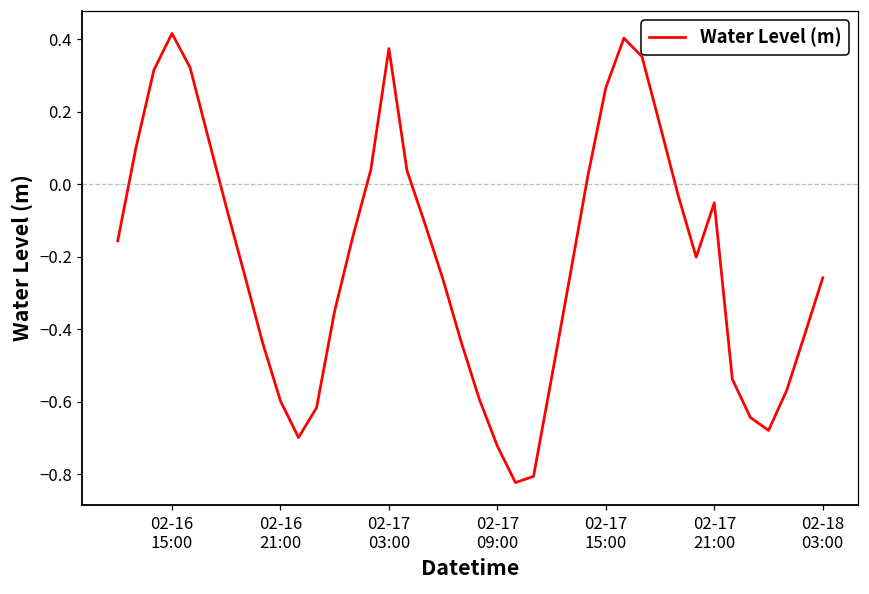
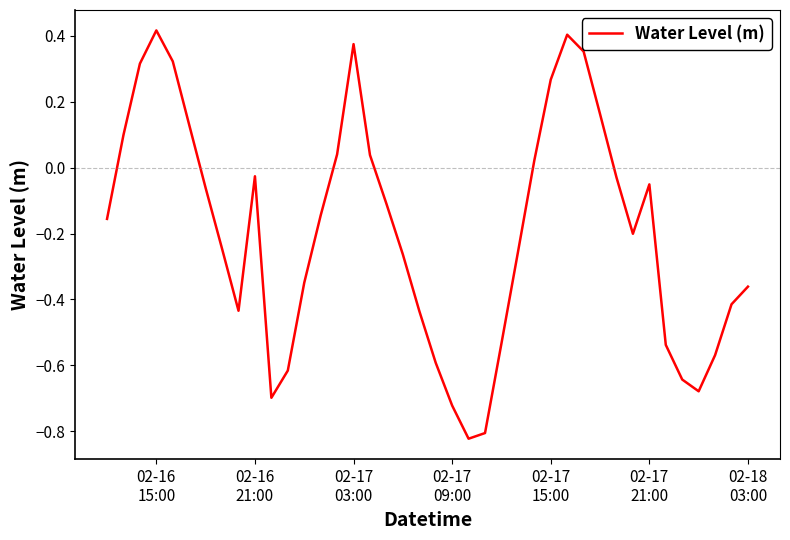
02-16 21:00: -0.60 -> -0.03
02-18 03:00: -0.26 -> -0.36
